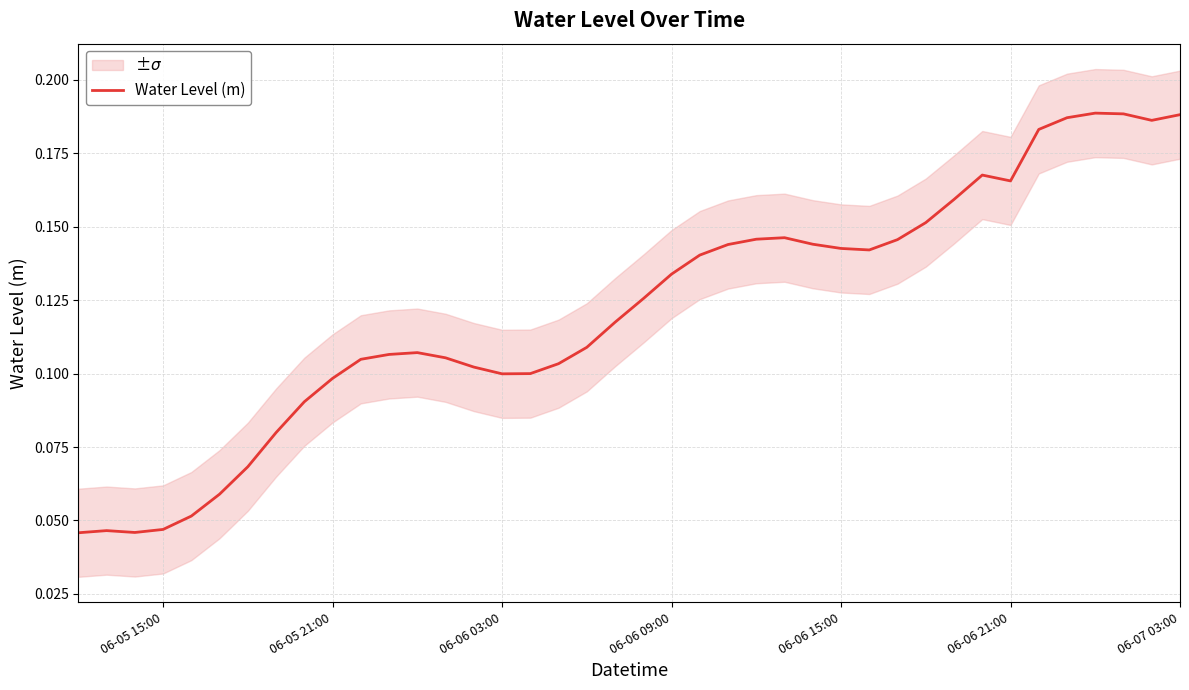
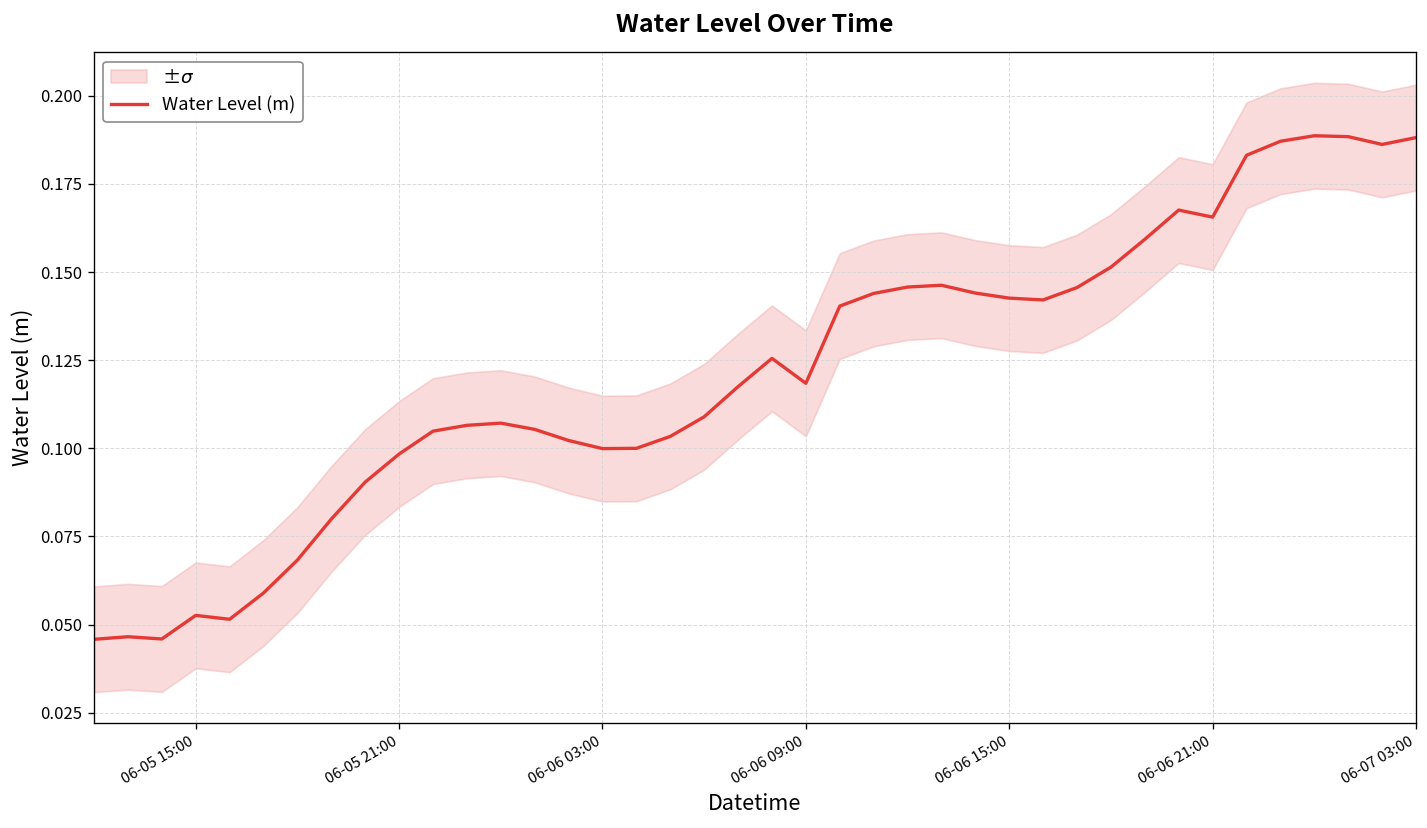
Water Level (m), 06-05 15:00: 0.047 -> 0.053
Water Level (m), 06-06 09:00: 0.134 -> 0.118
